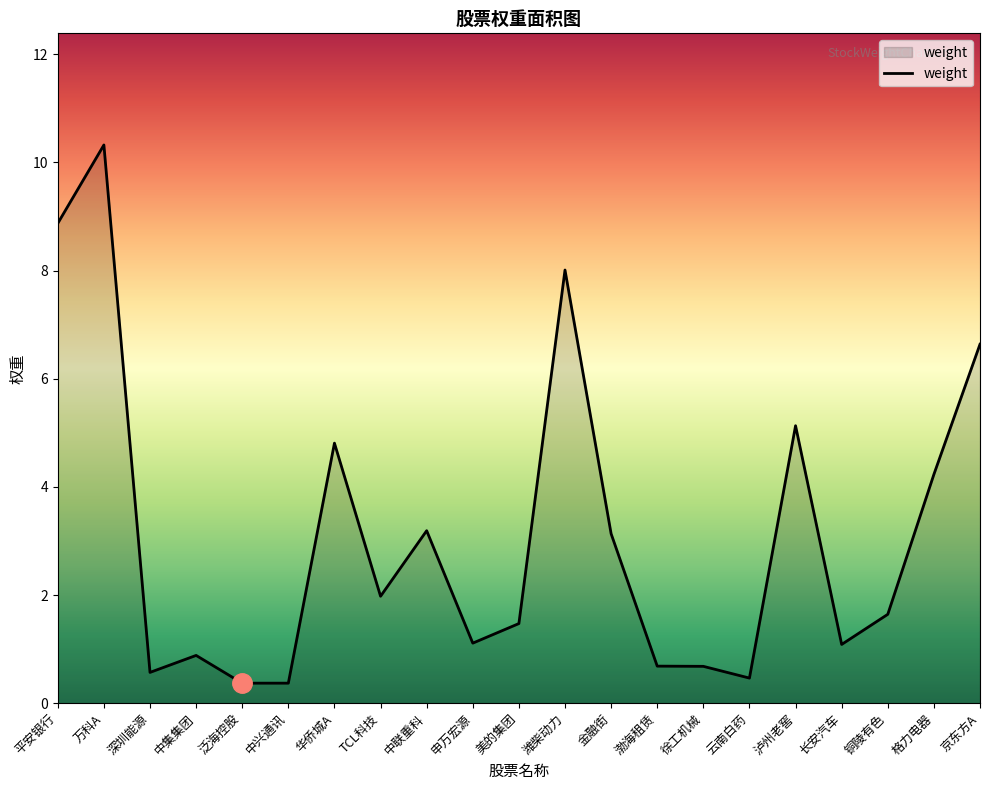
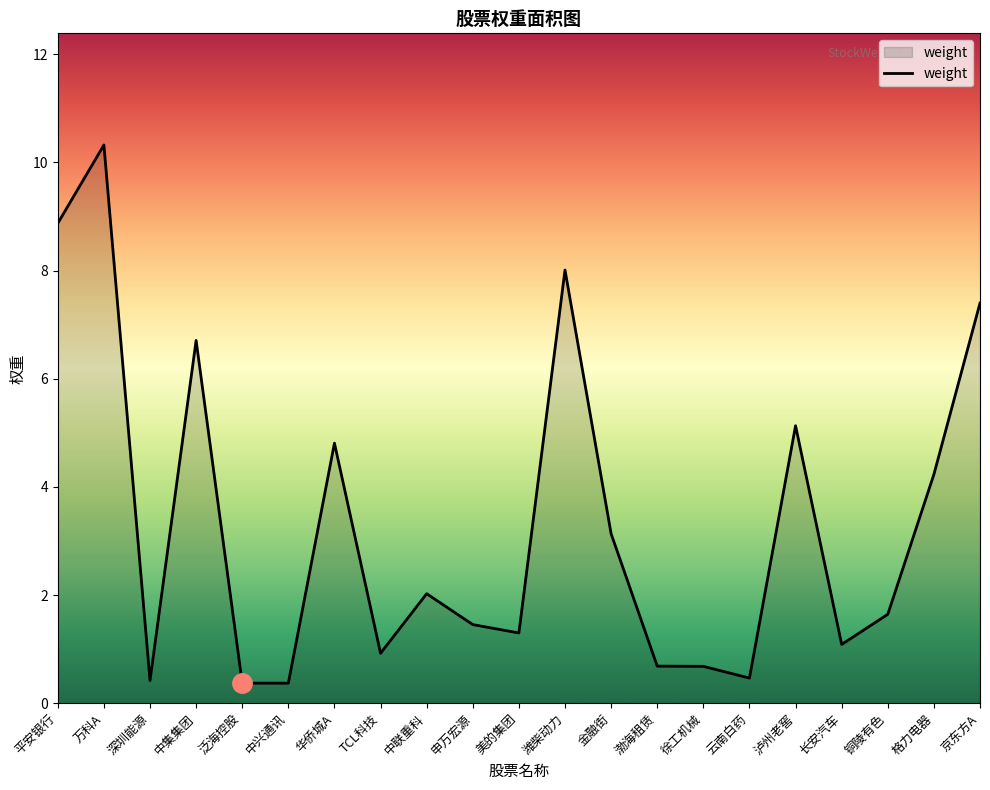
weight, 深圳能源: 0.6 -> 0.4
weight, 中集集团: 0.9 -> 6.7
weight, TCL科技: 2.0 -> 0.9
weight, 中联重科: 3.2 -> 2.0
weight, 申万宏源: 1.1 -> 1.5
weight, 美的集团: 1.5 -> 1.3
weight, 京东方A: 6.6 -> 7.4
